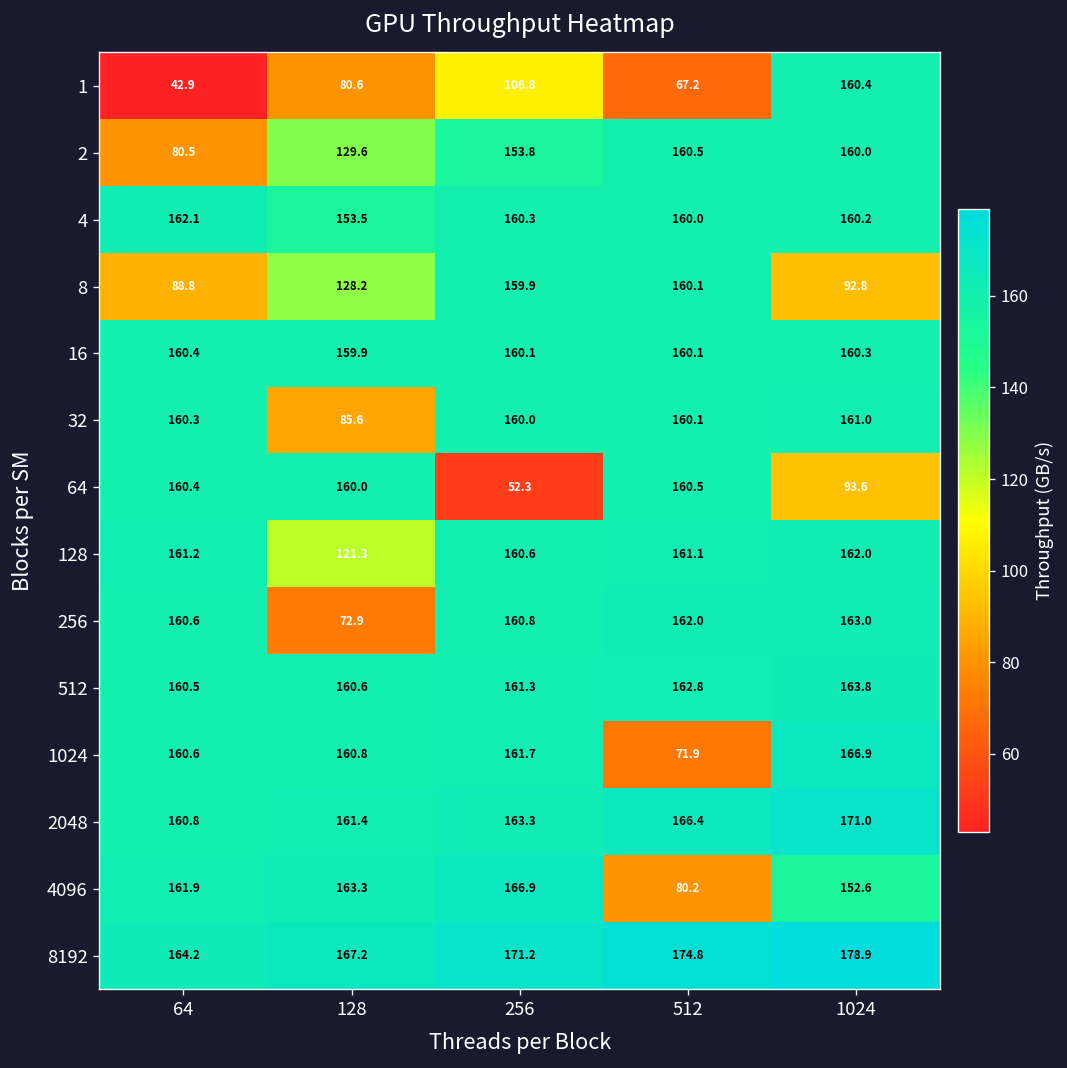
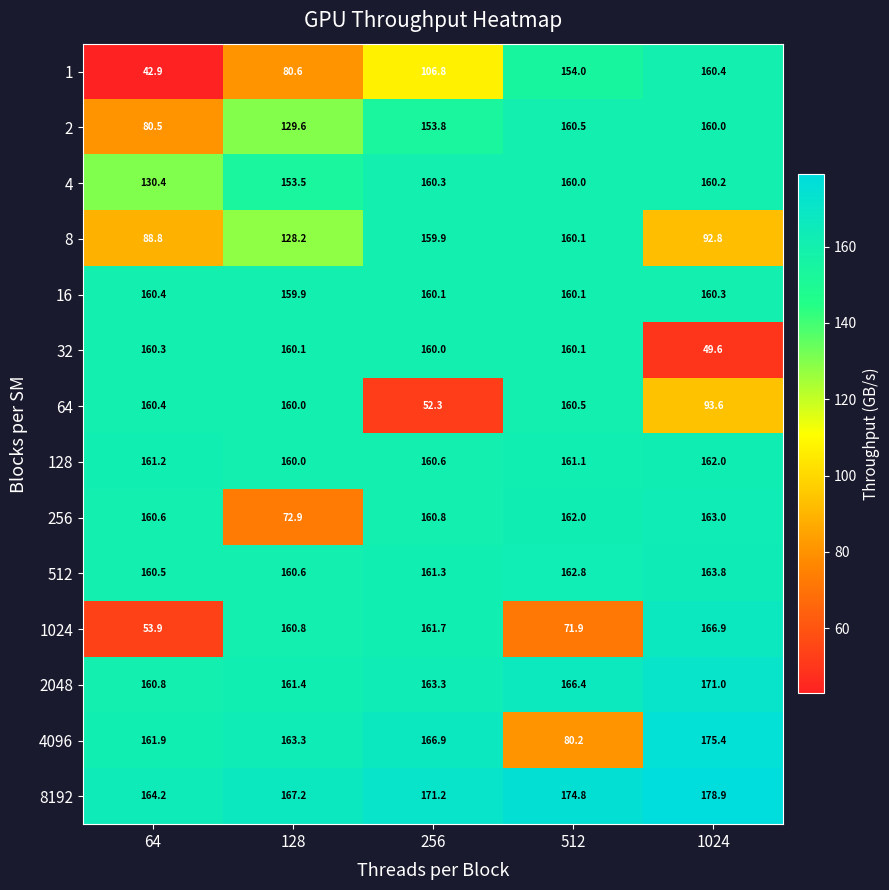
1, 512: 67.2 -> 154.0
4, 64: 162.1 -> 130.4
32, 128: 85.6 -> 160.1
32, 1024: 161.0 -> 49.6
128, 128: 121.3 -> 160.0
1024, 64: 160.6 -> 53.9
4096, 1024: 152.6 -> 175.4
